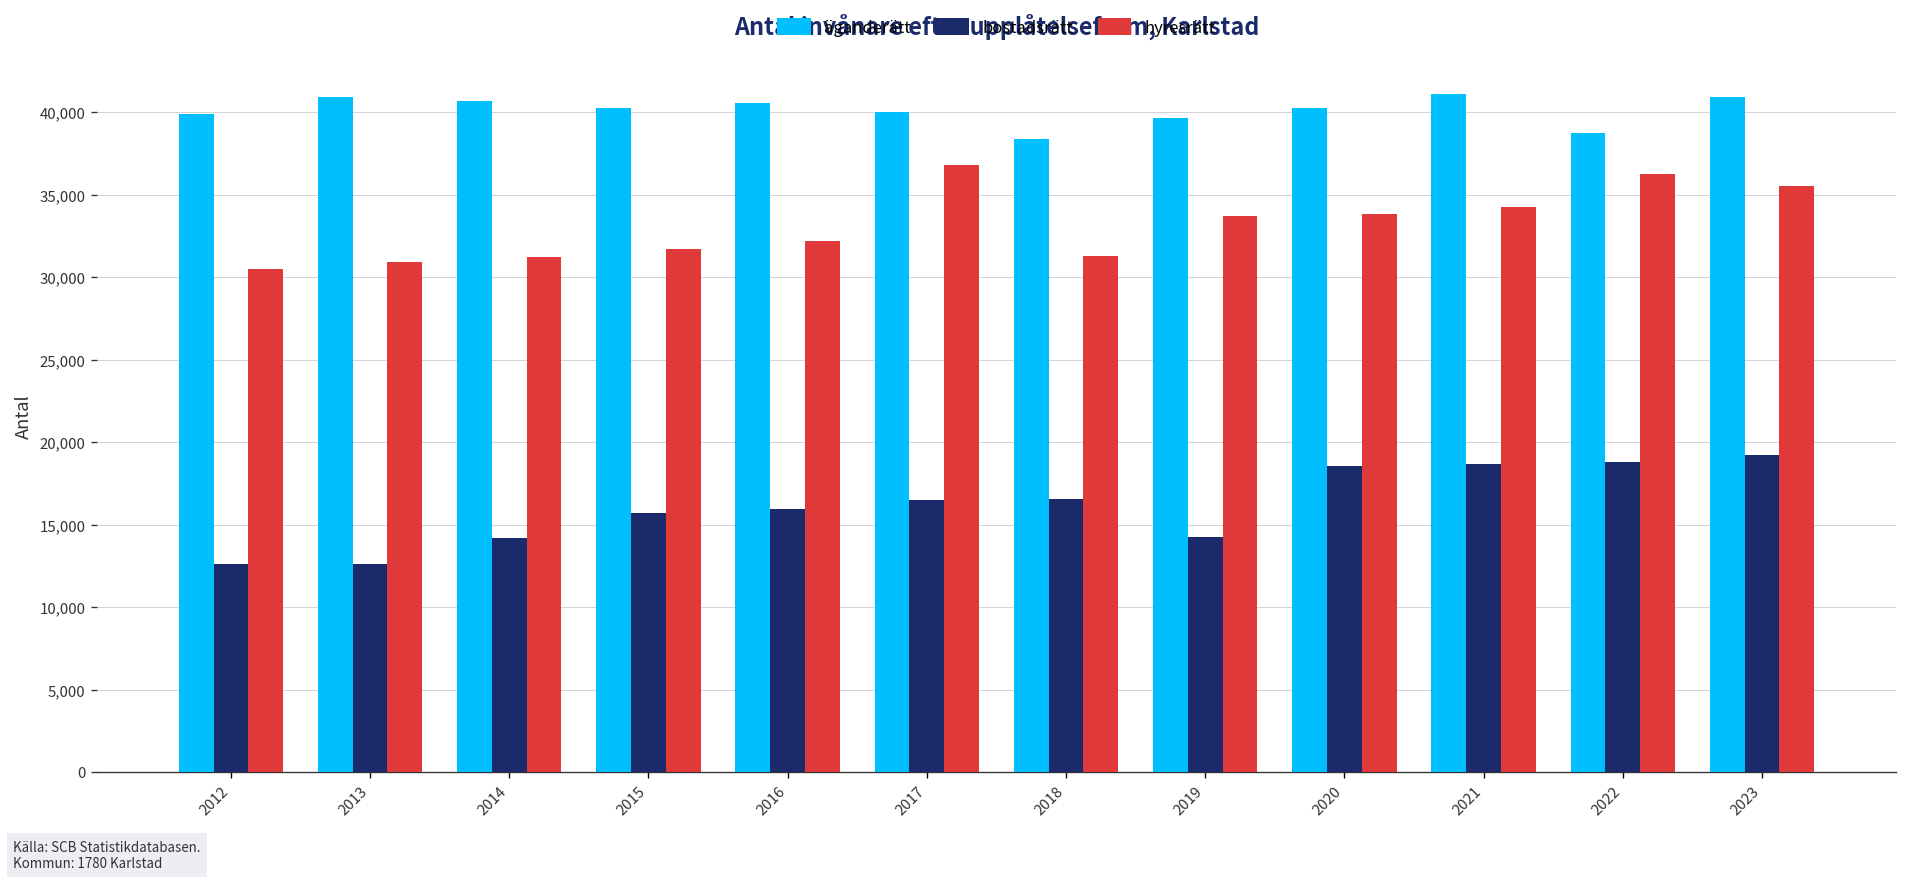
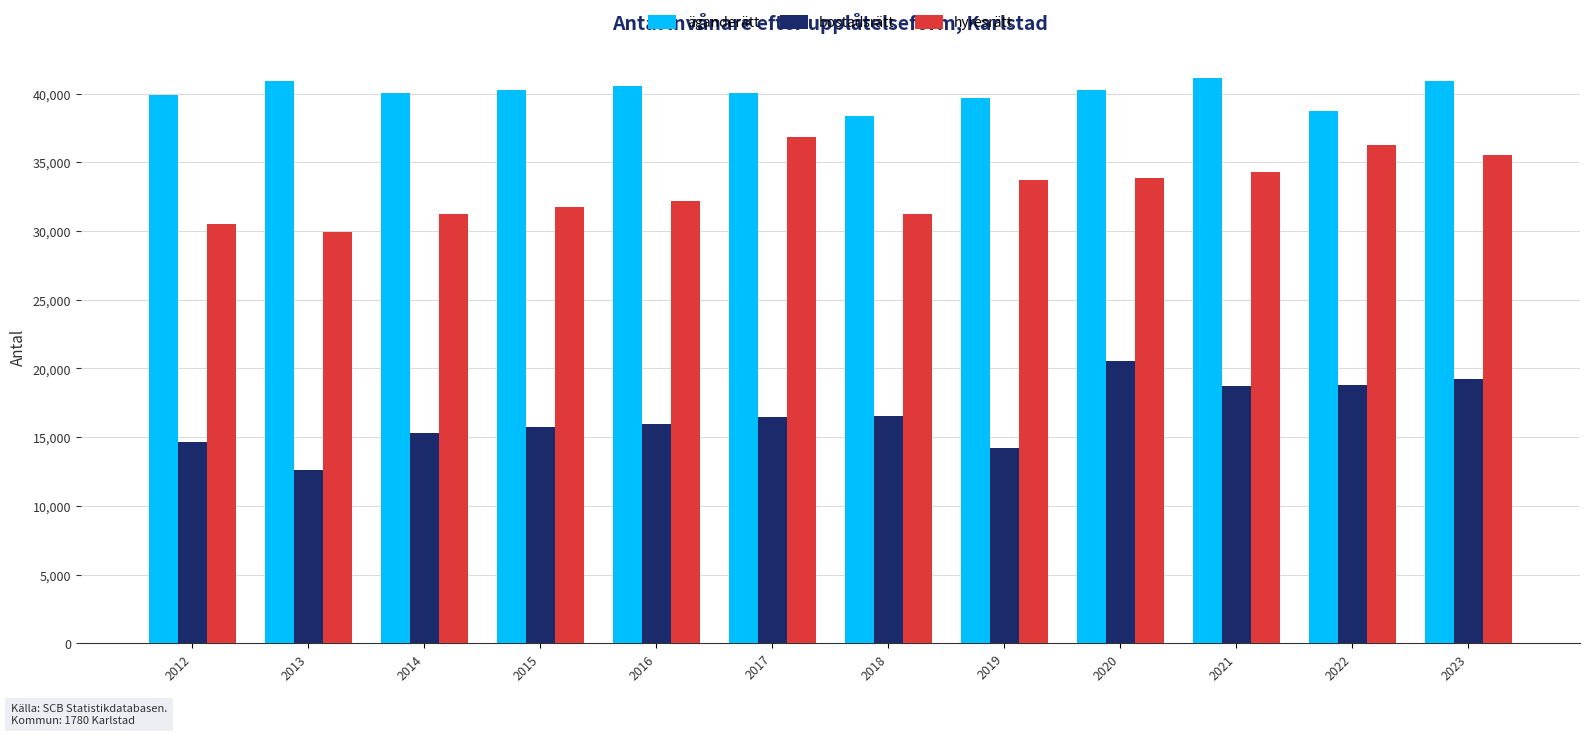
bostadsrätt, 2012: 12,600 -> 14,700
hyresrätt, 2013: 30,900 -> 29,900
äganderätt, 2014: 40,700 -> 40,100
bostadsrätt, 2014: 14,200 -> 15,300
bostadsrätt, 2020: 18,600 -> 20,500
